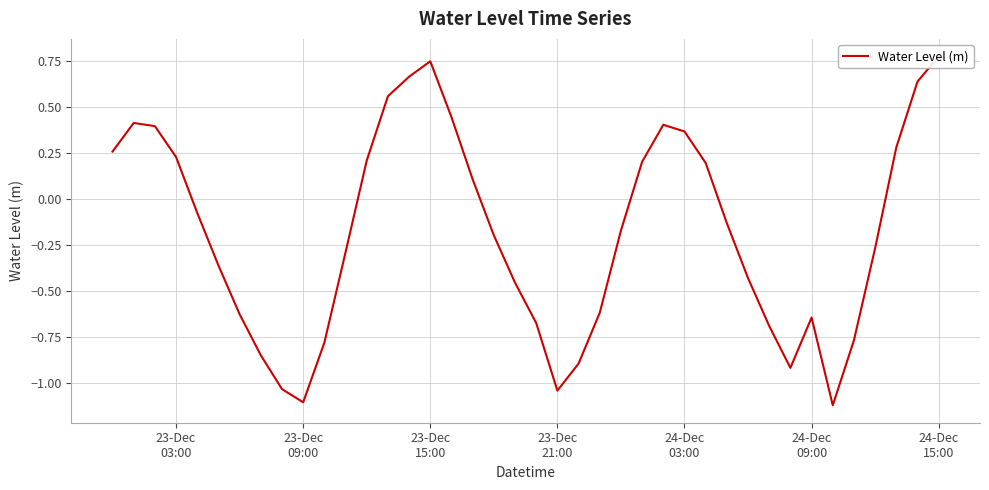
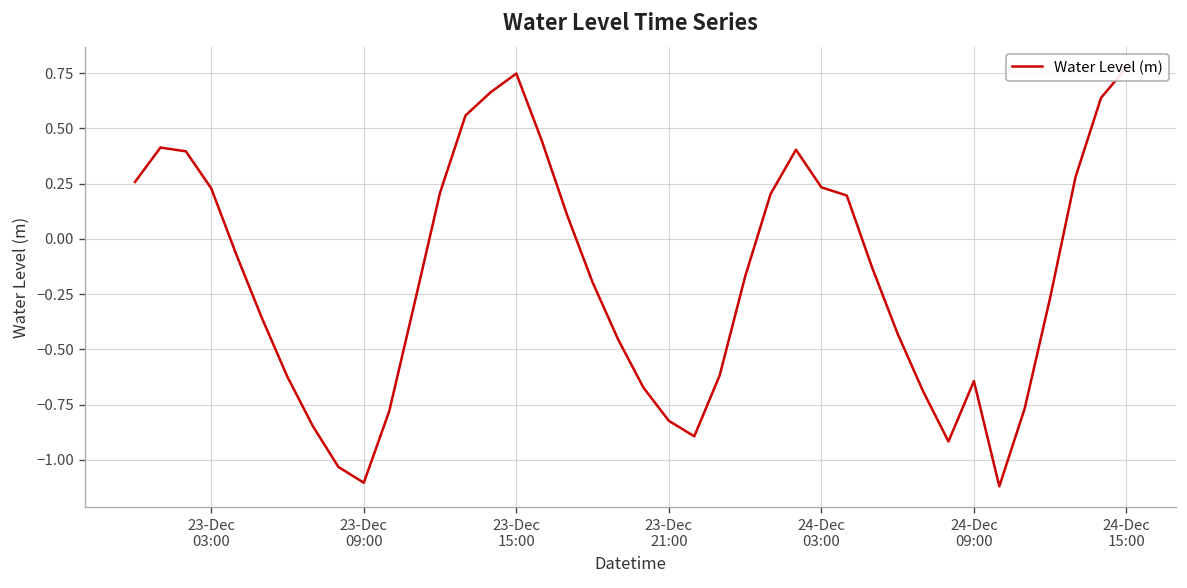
23-Dec 21:00: -1.04 -> -0.82
24-Dec 03:00: 0.37 -> 0.23
